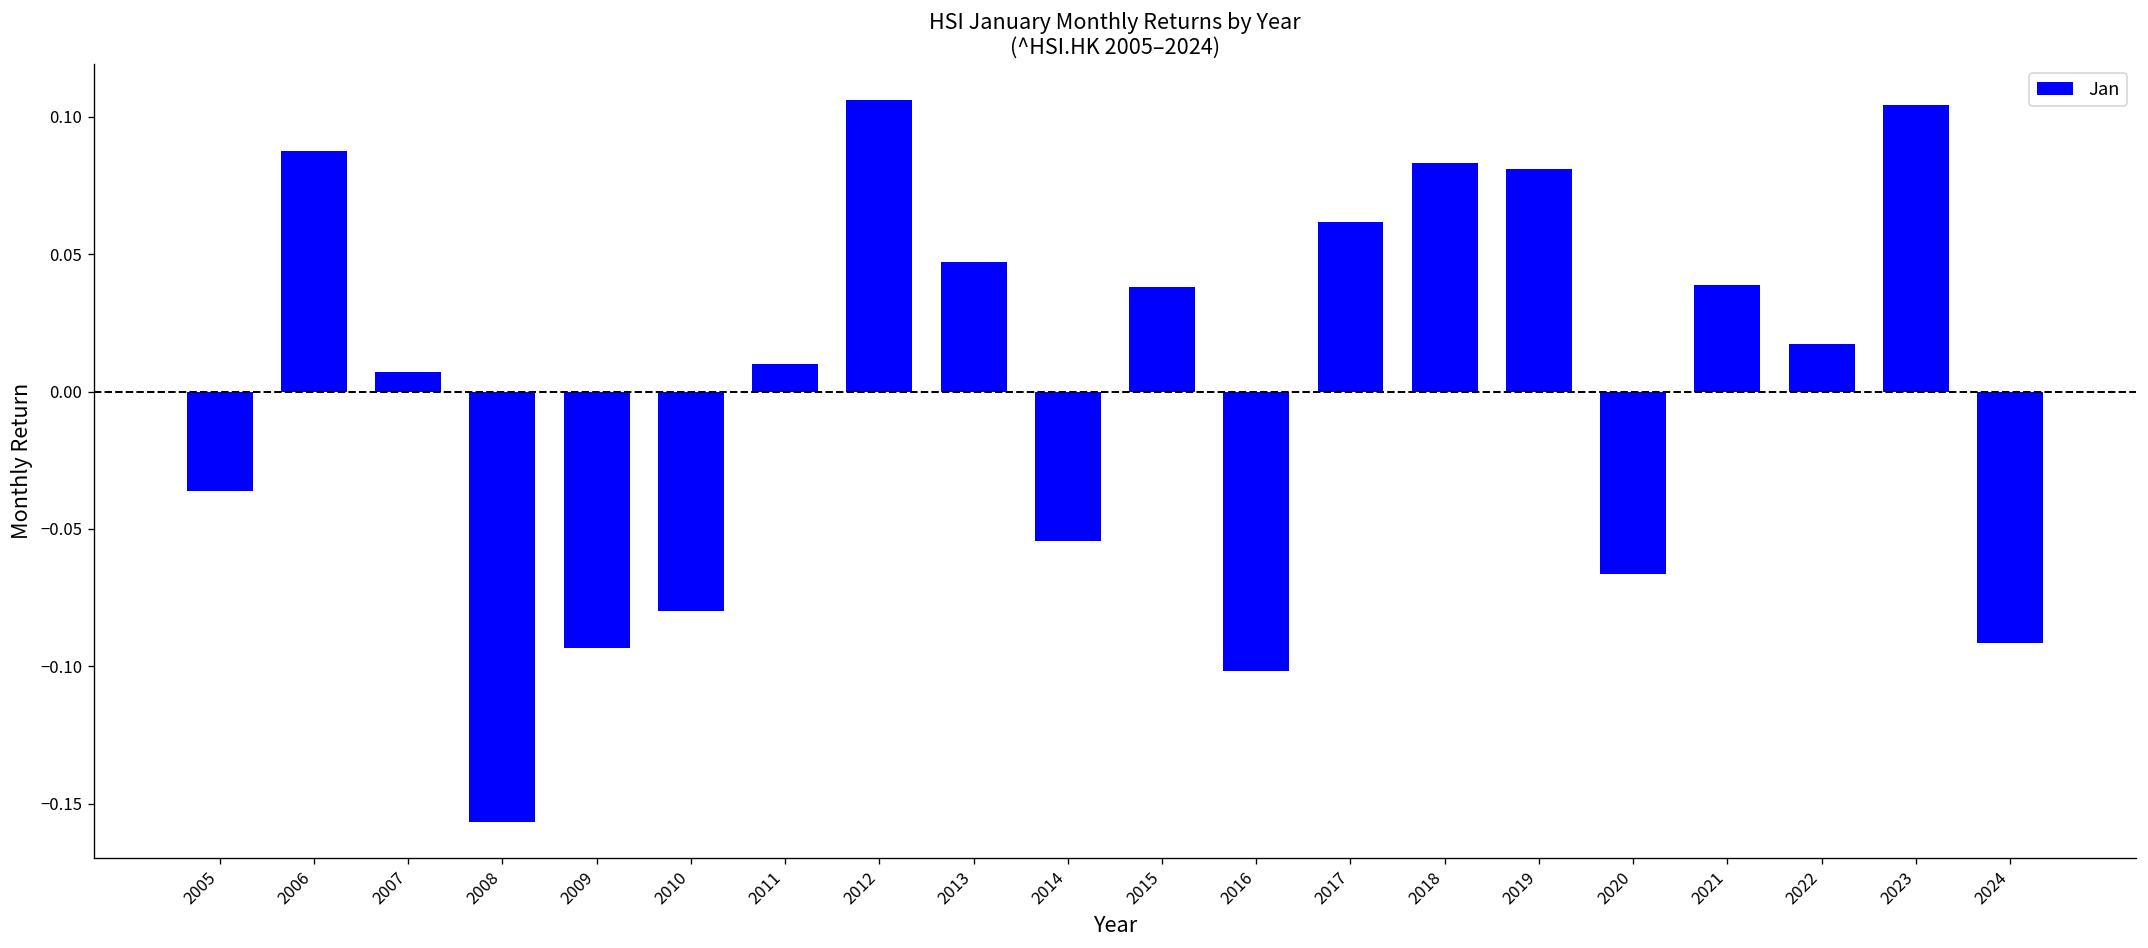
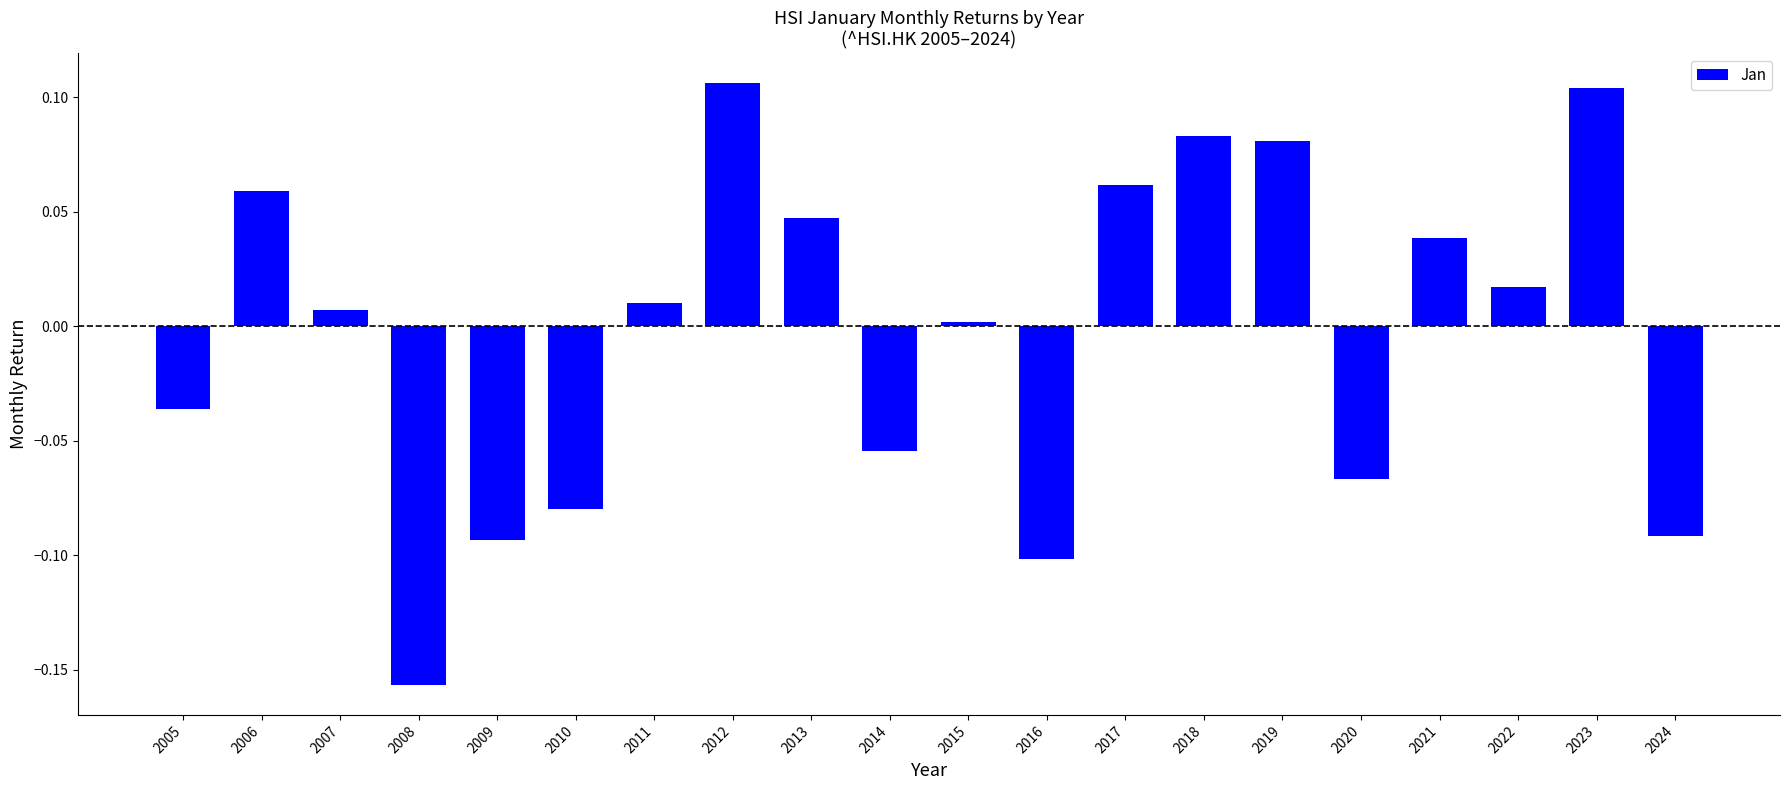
2006: 0.088 -> 0.059
2015: 0.038 -> 0.002
